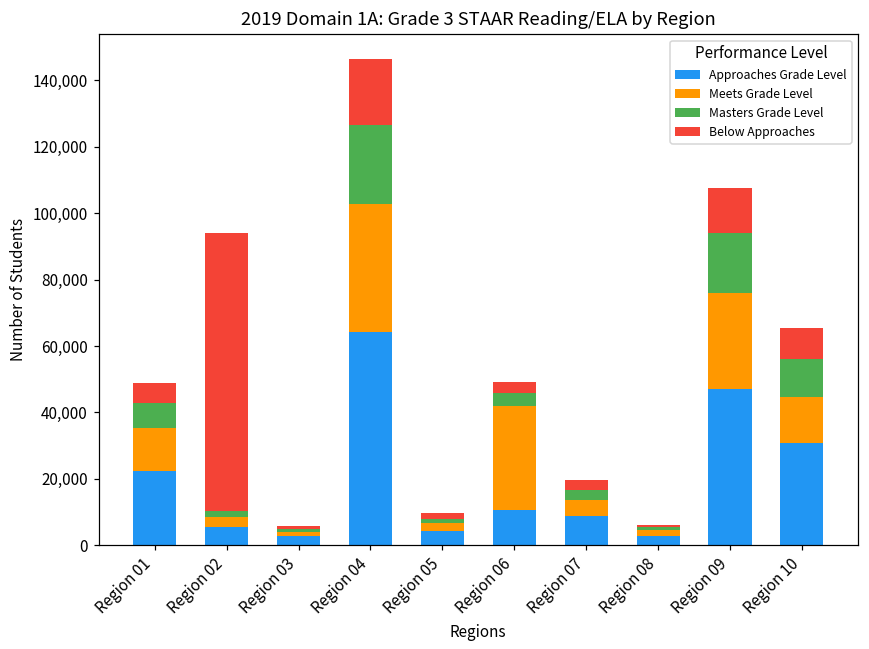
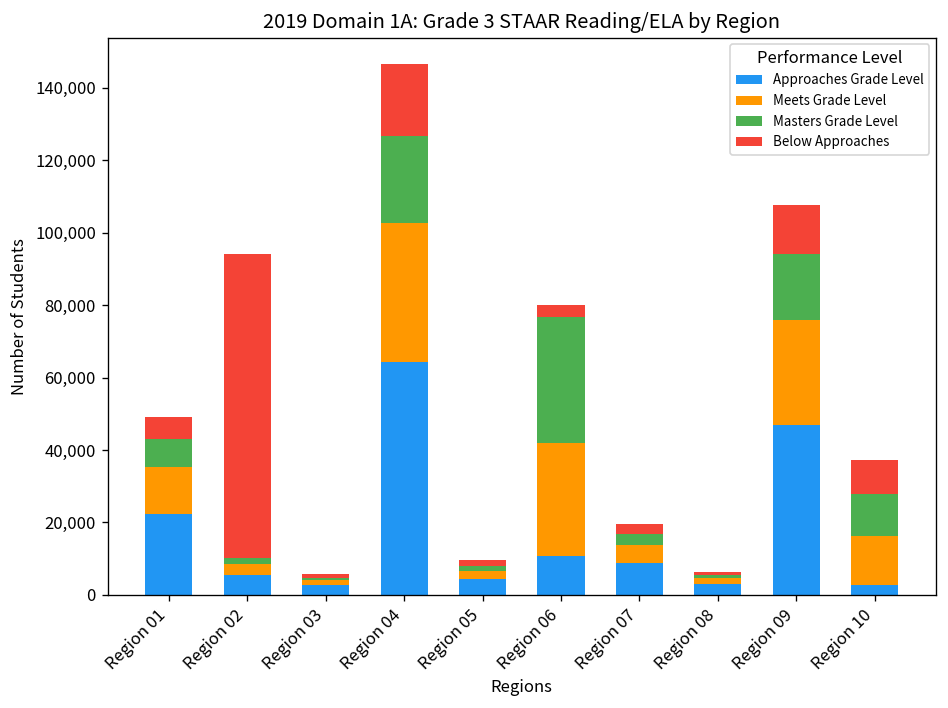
Masters Grade Level, Region 06: 4,000 -> 35,000
Approaches Grade Level, Region 10: 31,000 -> 3,000
